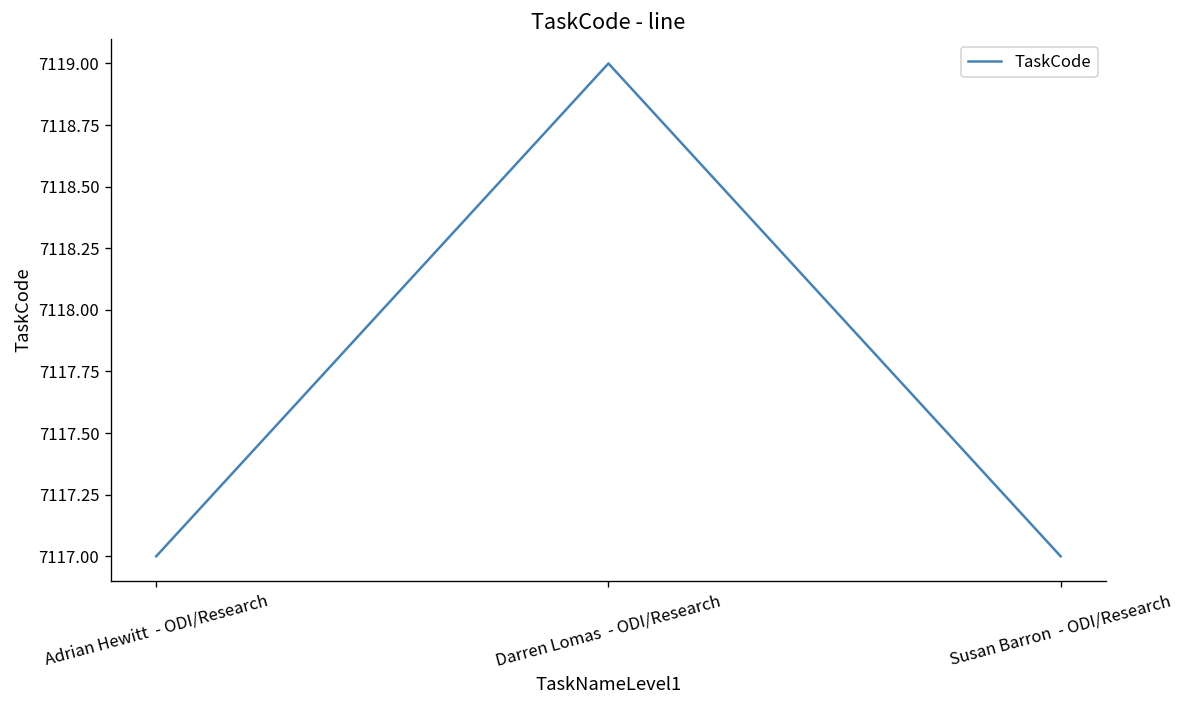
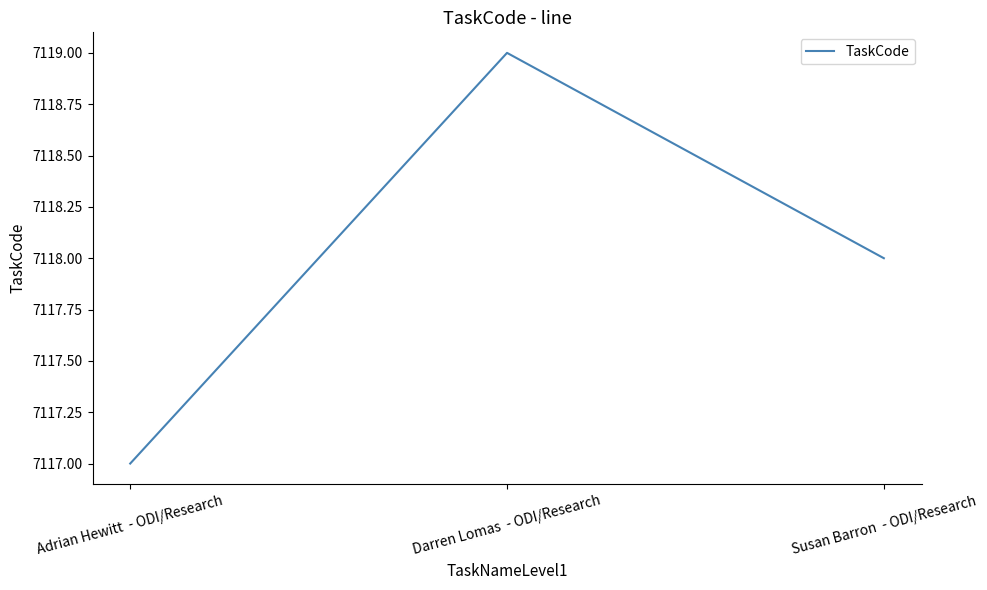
Susan Barron - ODI/Research: 7117 -> 7118
